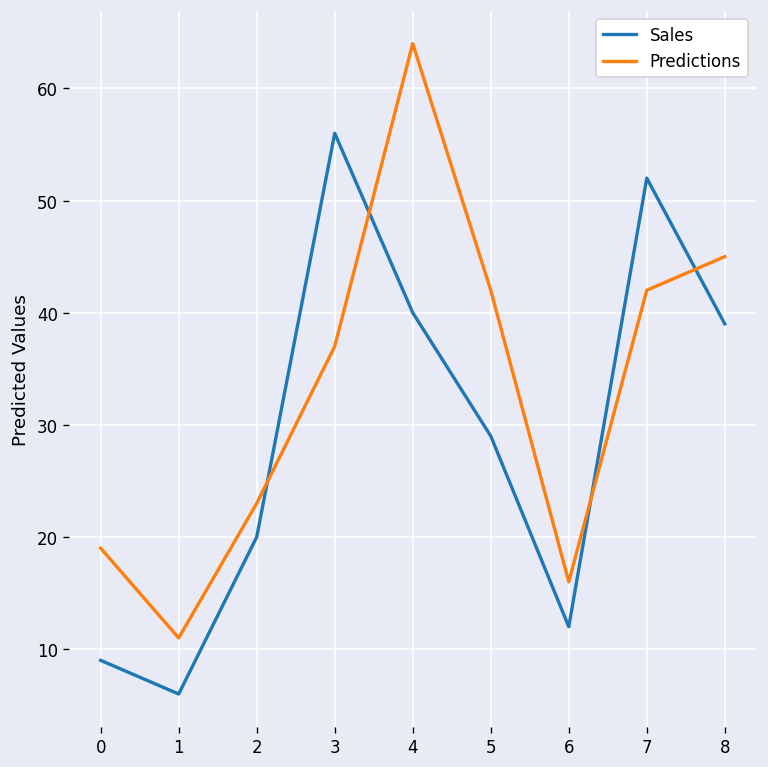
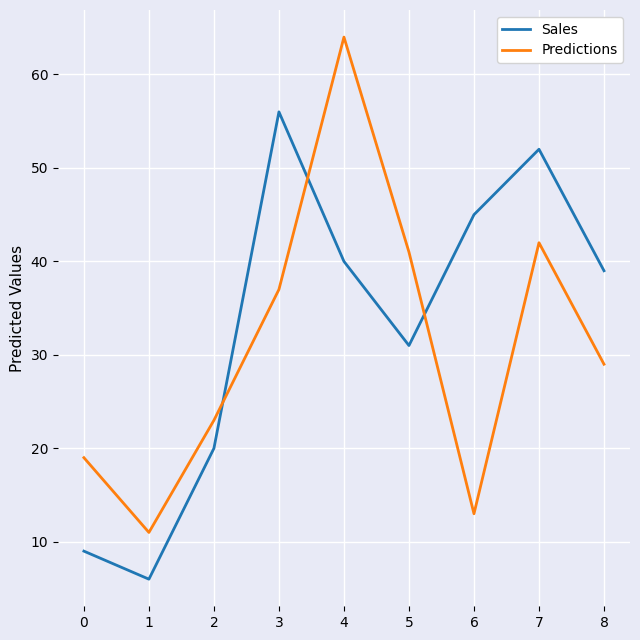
Sales, 5: 29 -> 31
Predictions, 5: 42 -> 41
Sales, 6: 12 -> 45
Predictions, 6: 16 -> 13
Predictions, 8: 45 -> 29
